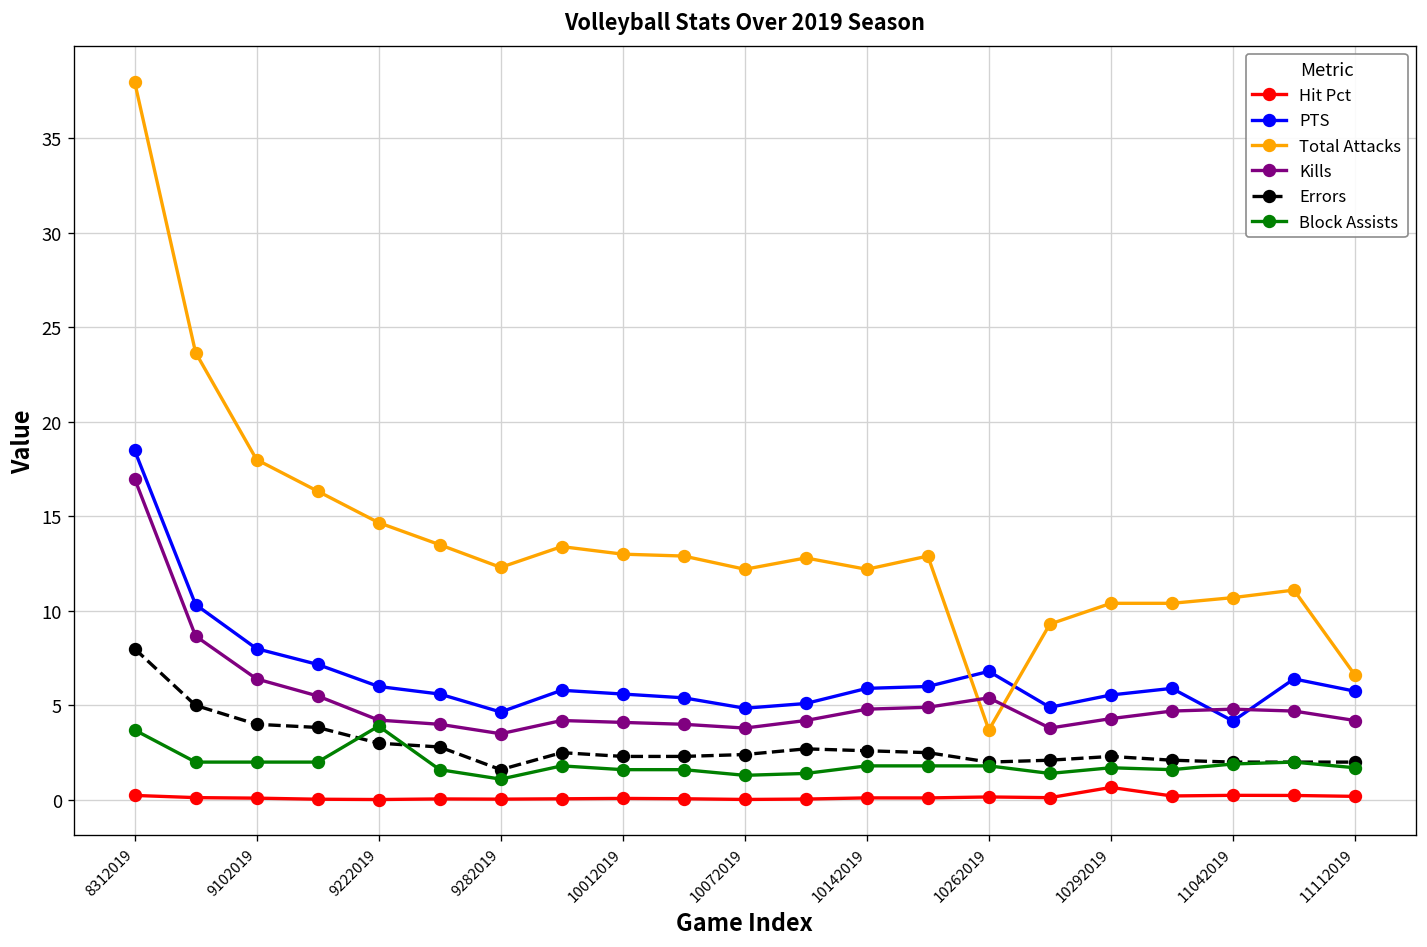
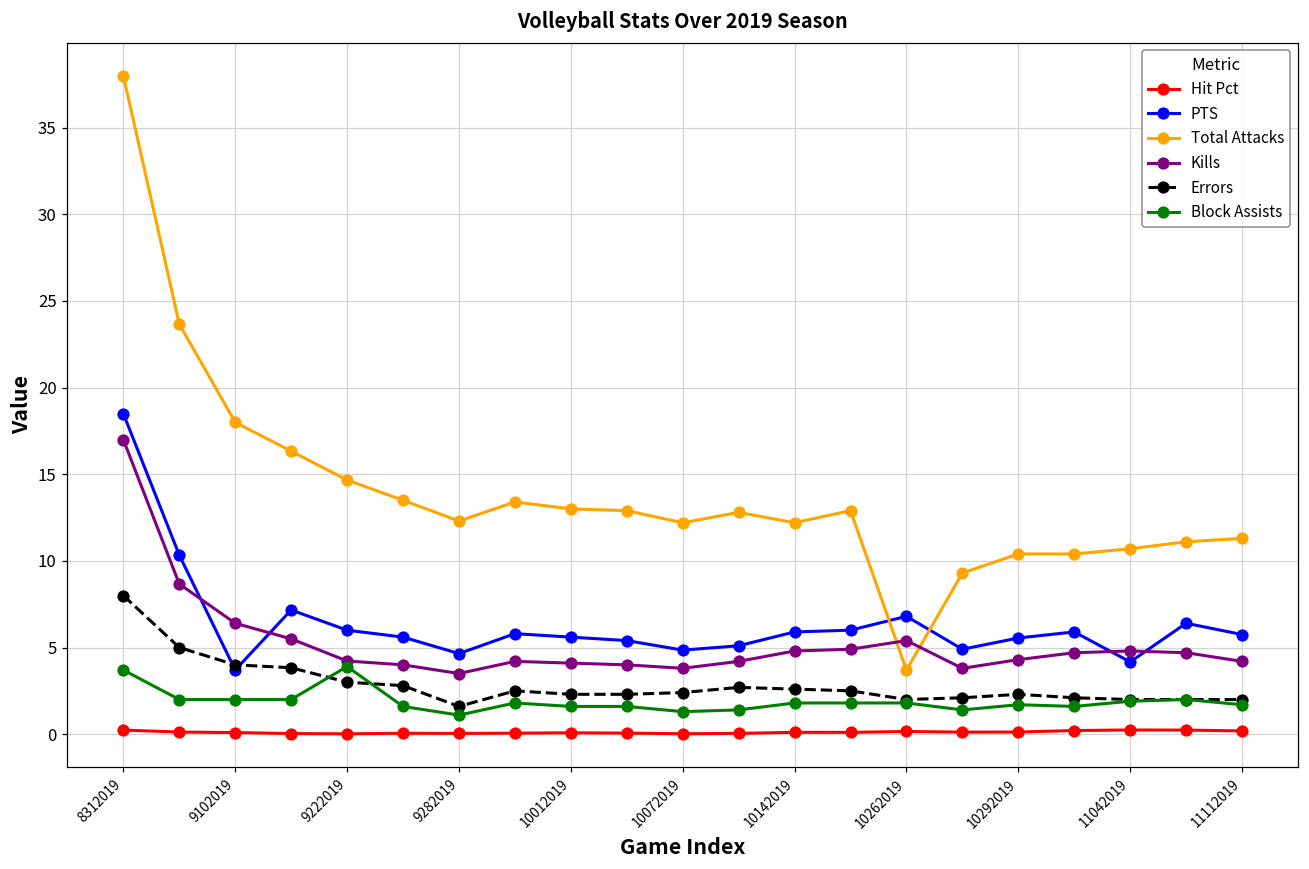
PTS, 9102019: 8.0 -> 3.7
Hit Pct, 10292019: 0.7 -> 0.1
Total Attacks, 11112019: 6.6 -> 11.3
